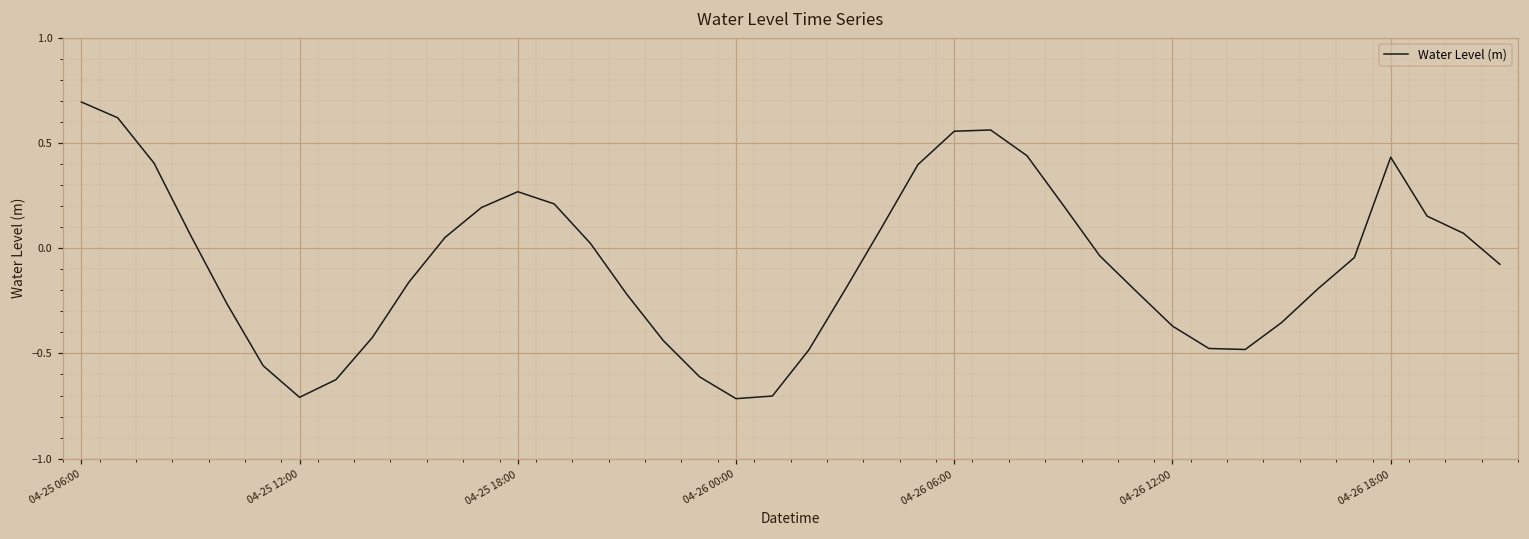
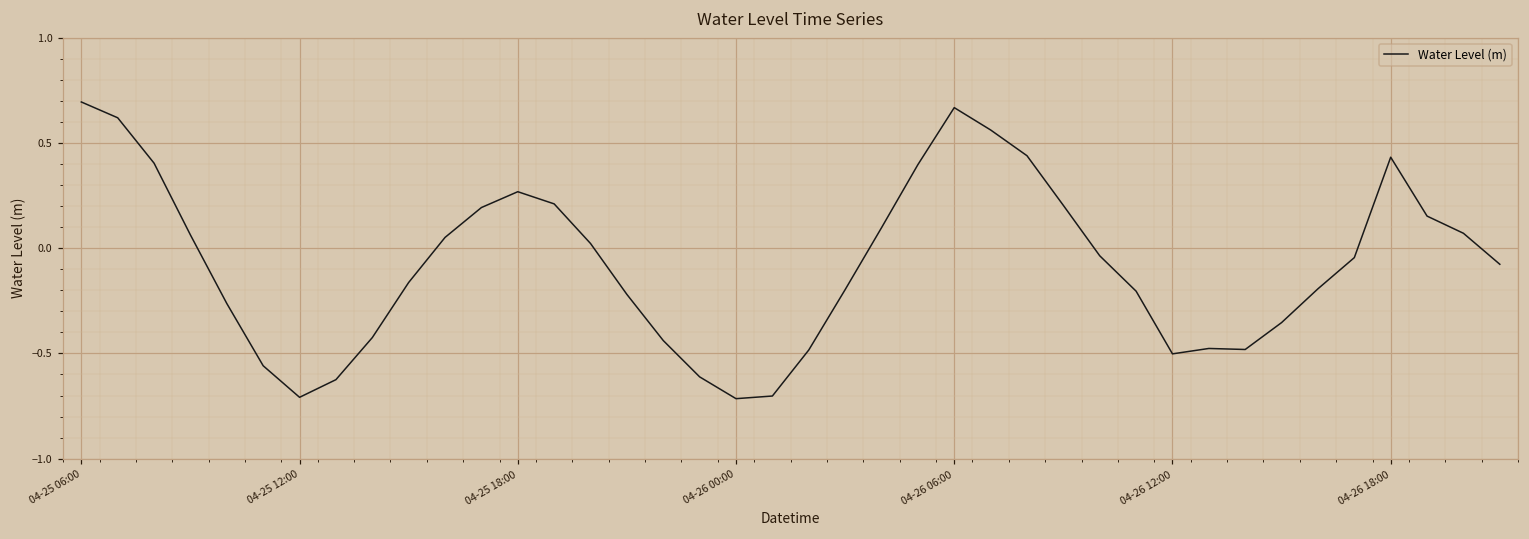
04-26 06:00: 0.55 -> 0.67
04-26 12:00: -0.37 -> -0.50
